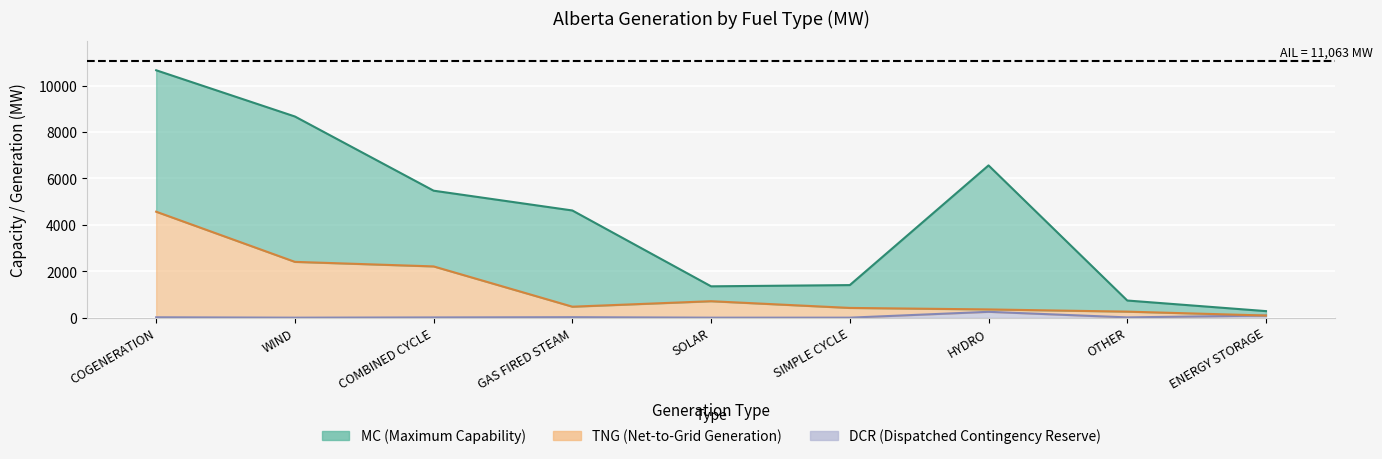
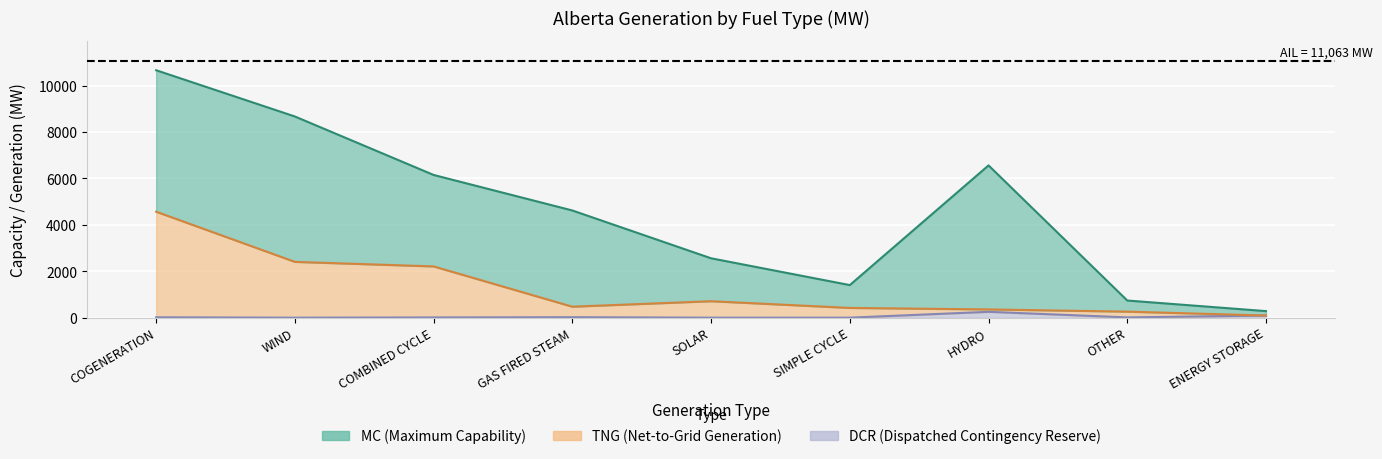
MC (Maximum Capability), COMBINED CYCLE: 3300 -> 3900
MC (Maximum Capability), SOLAR: 600 -> 1900
